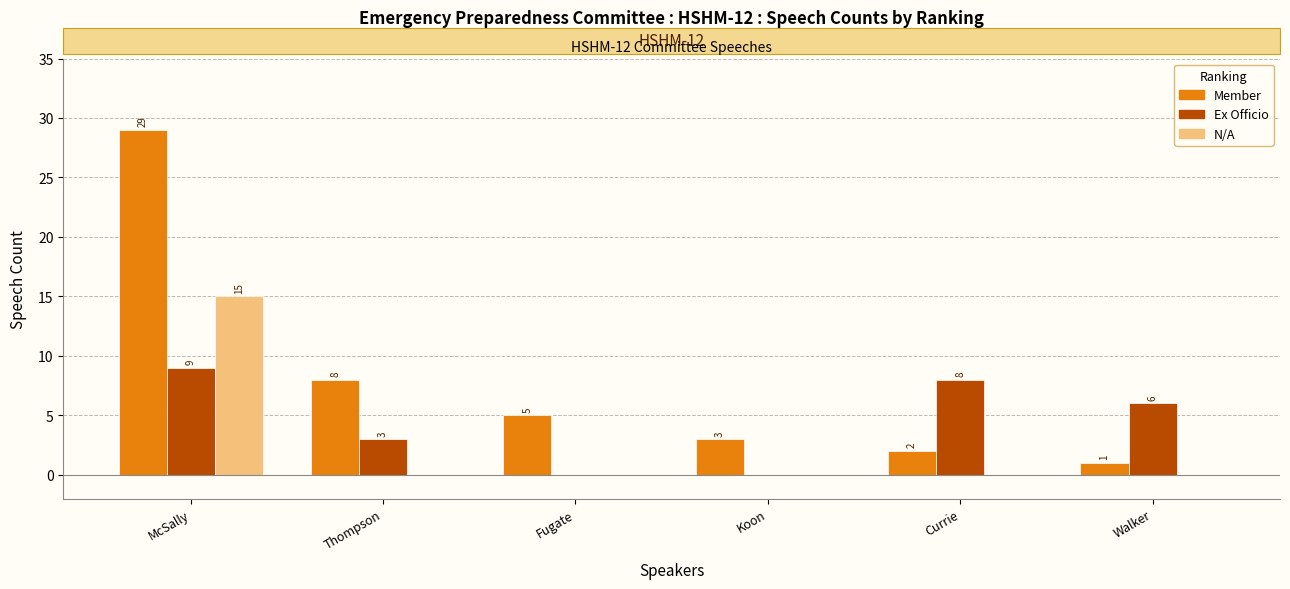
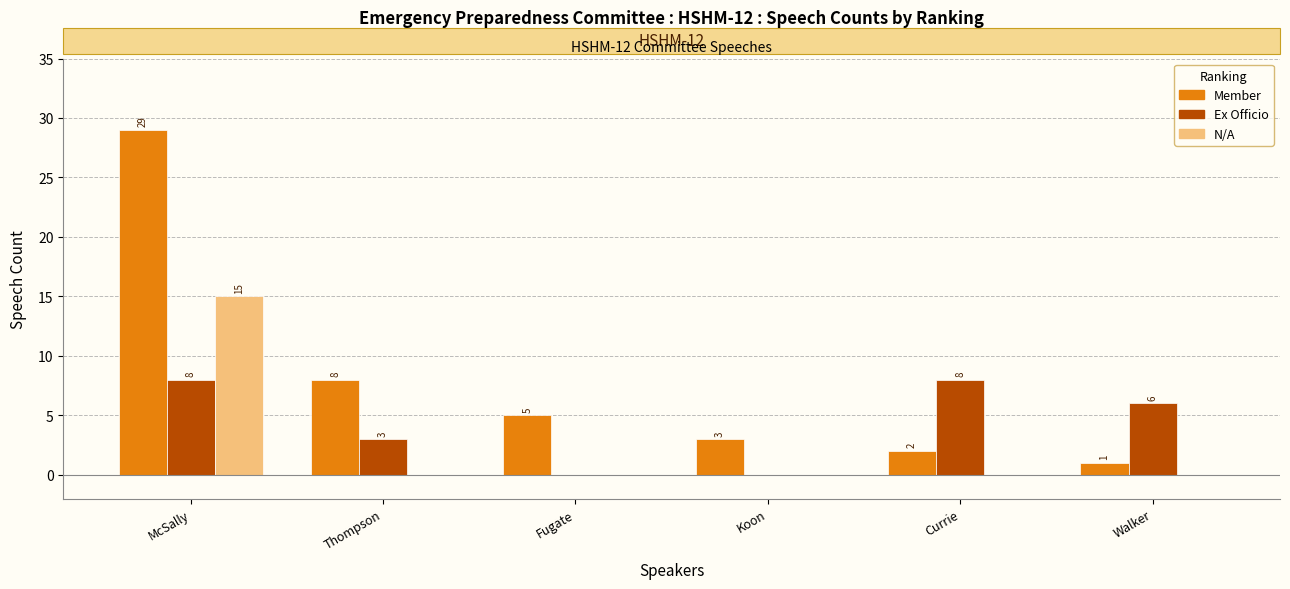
Ex Officio, McSally: 9 -> 8
